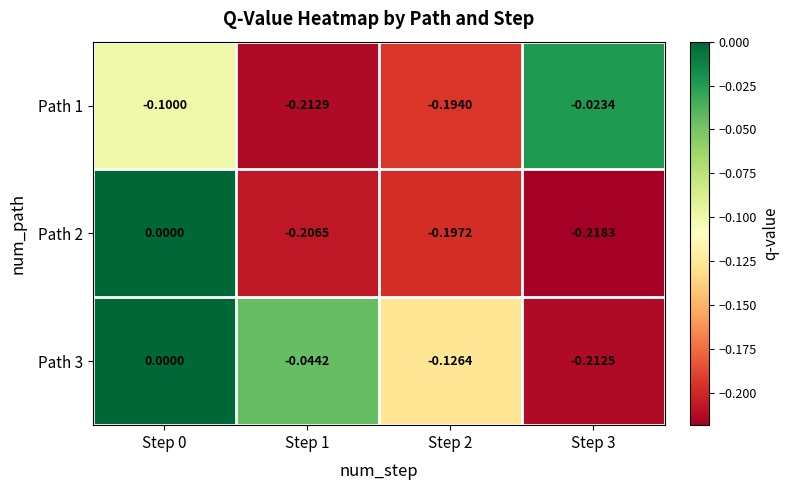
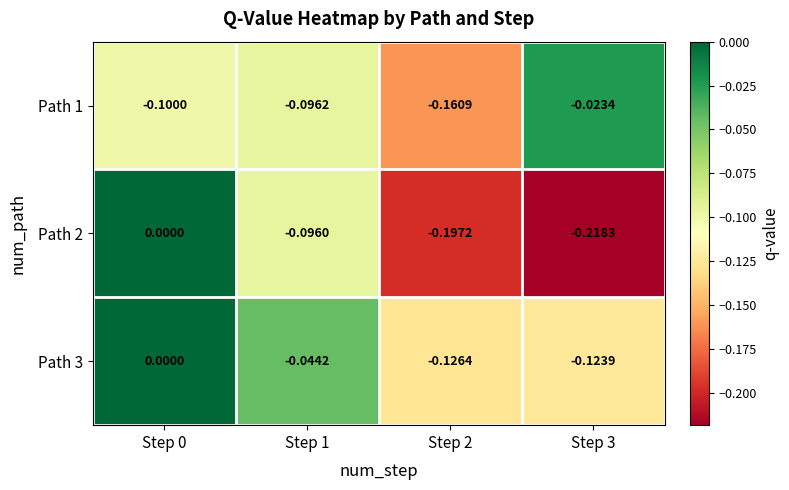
Path 1, Step 1: -0.2129 -> -0.0962
Path 1, Step 2: -0.1940 -> -0.1609
Path 2, Step 1: -0.2065 -> -0.0960
Path 3, Step 3: -0.2125 -> -0.1239
